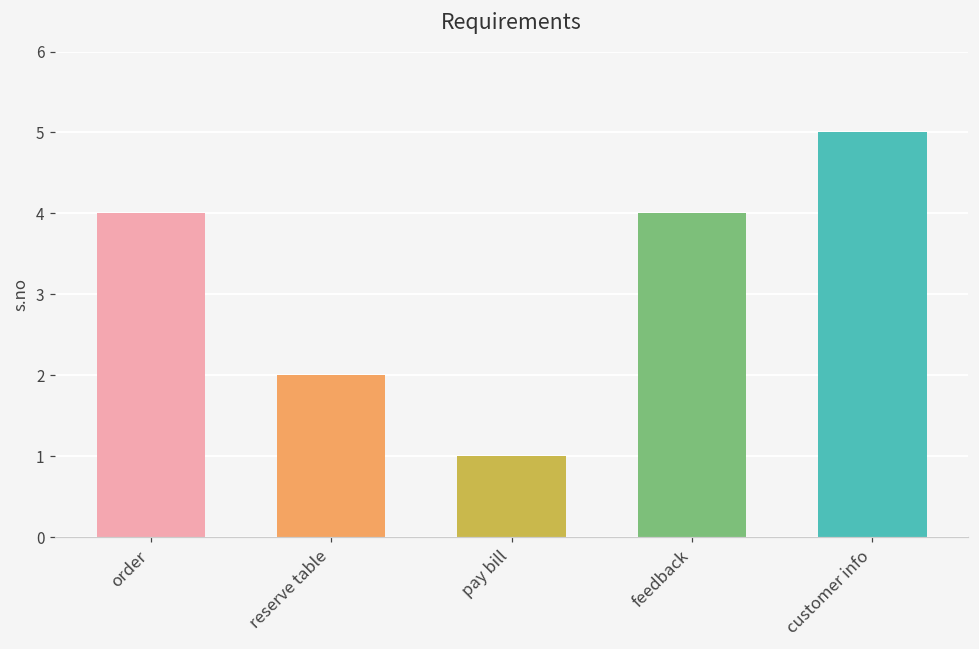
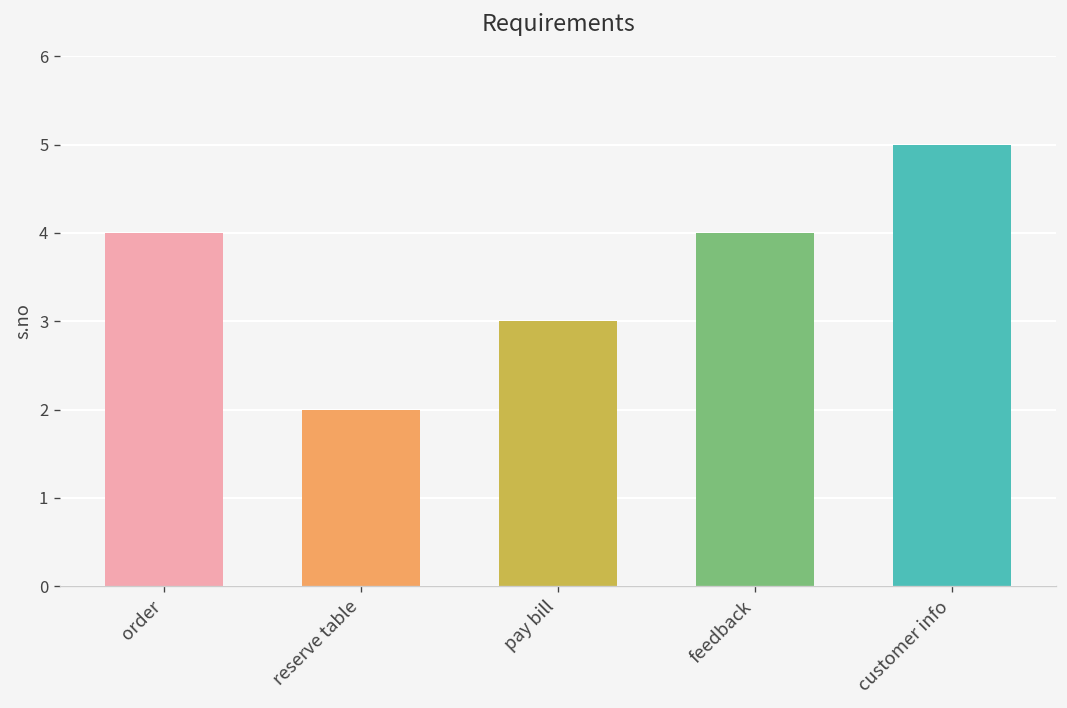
pay bill: 1 -> 3
